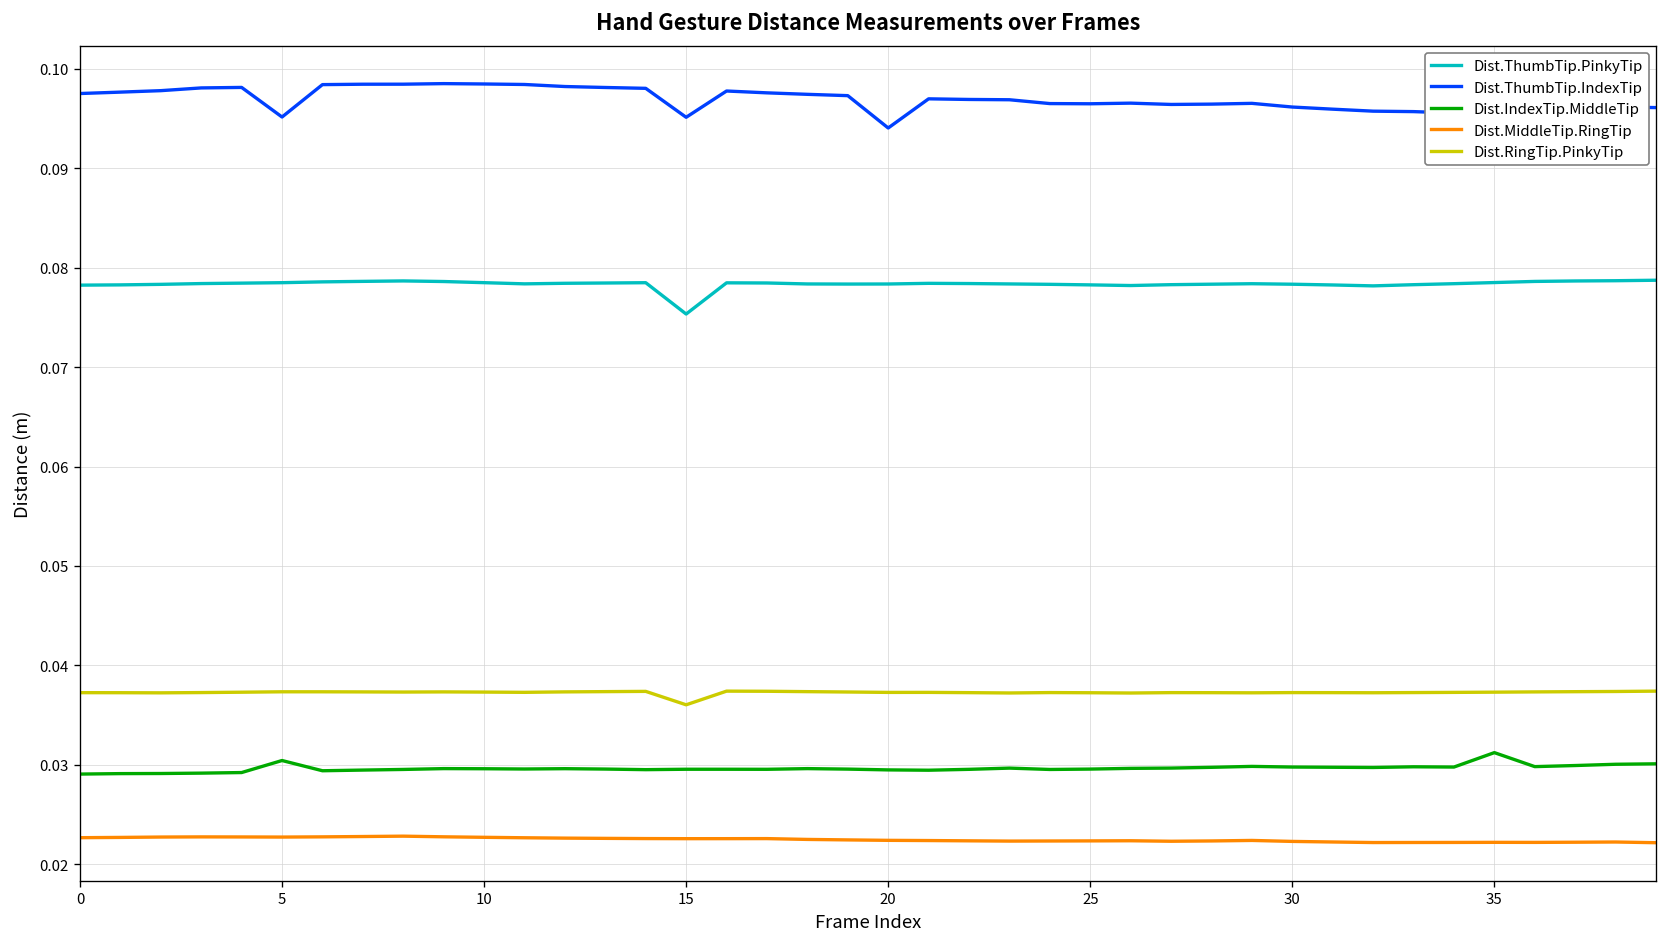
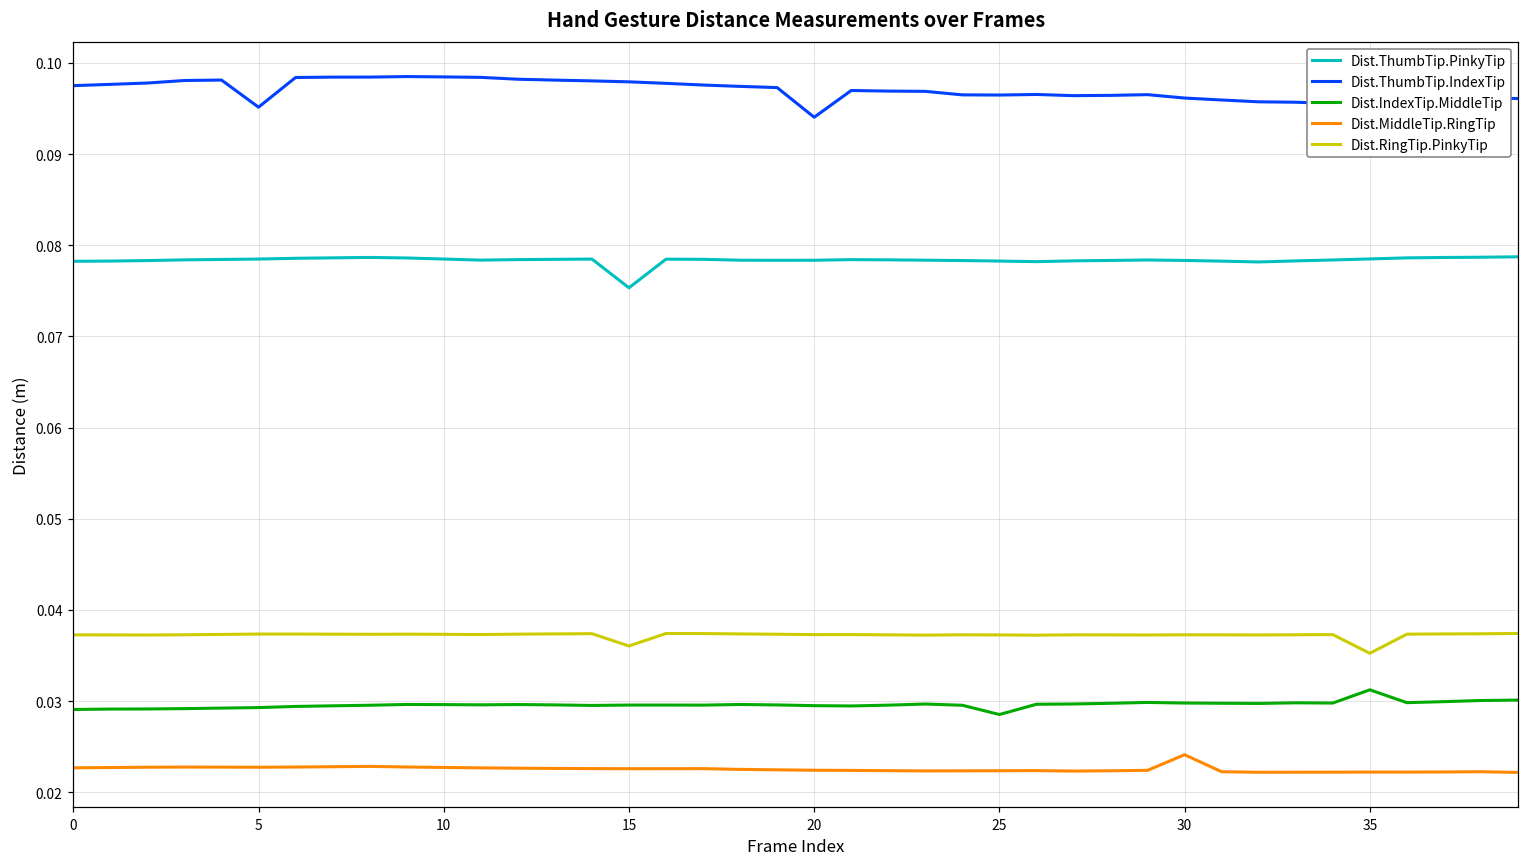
Dist.IndexTip.MiddleTip, 5: 0.030 -> 0.029
Dist.ThumbTip.IndexTip, 15: 0.095 -> 0.098
Dist.IndexTip.MiddleTip, 25: 0.030 -> 0.029
Dist.MiddleTip.RingTip, 30: 0.022 -> 0.024
Dist.RingTip.PinkyTip, 35: 0.037 -> 0.035
